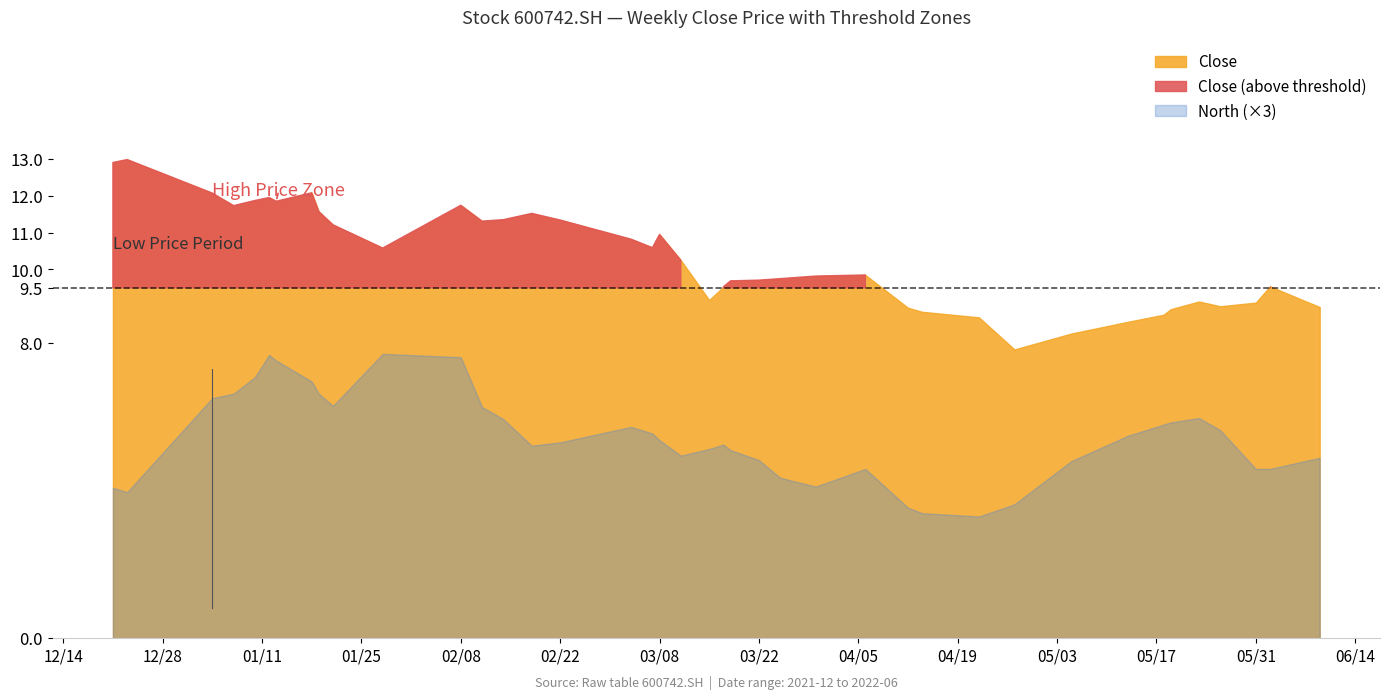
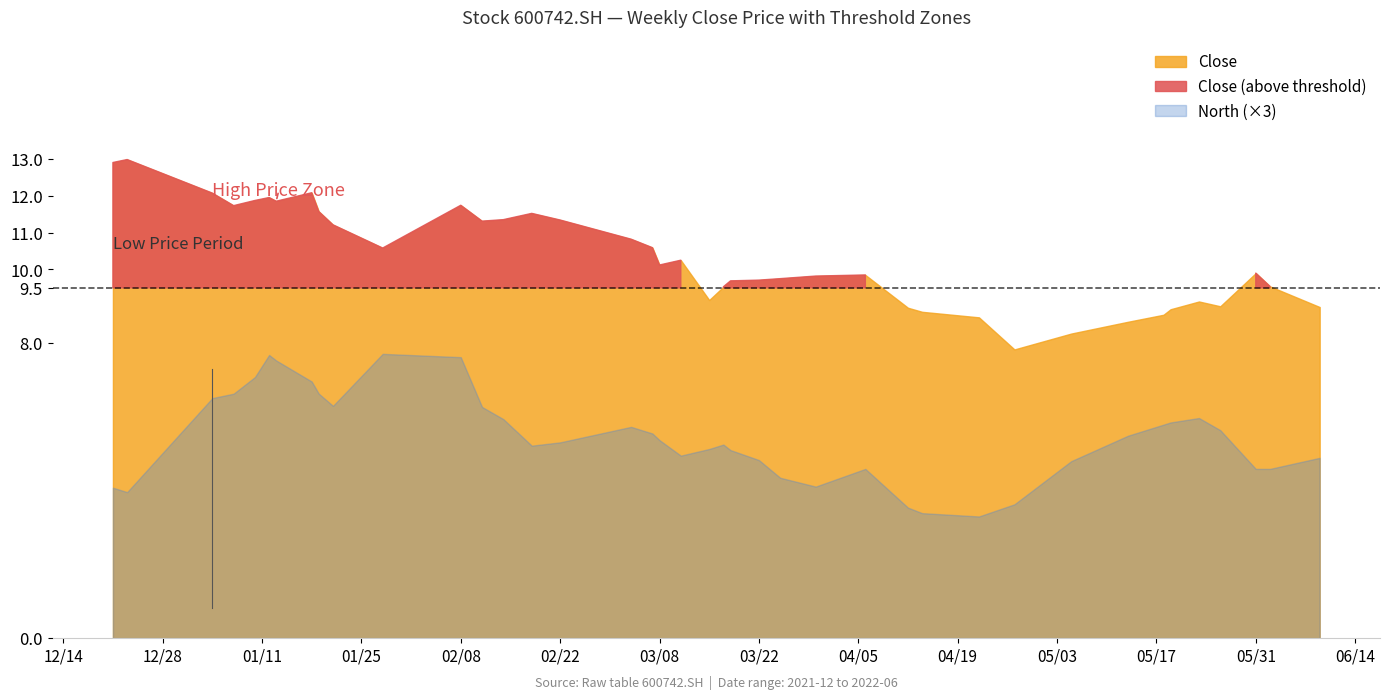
Close, 03/08: 11.0 -> 10.1
Close, 05/31: 9.1 -> 9.9
